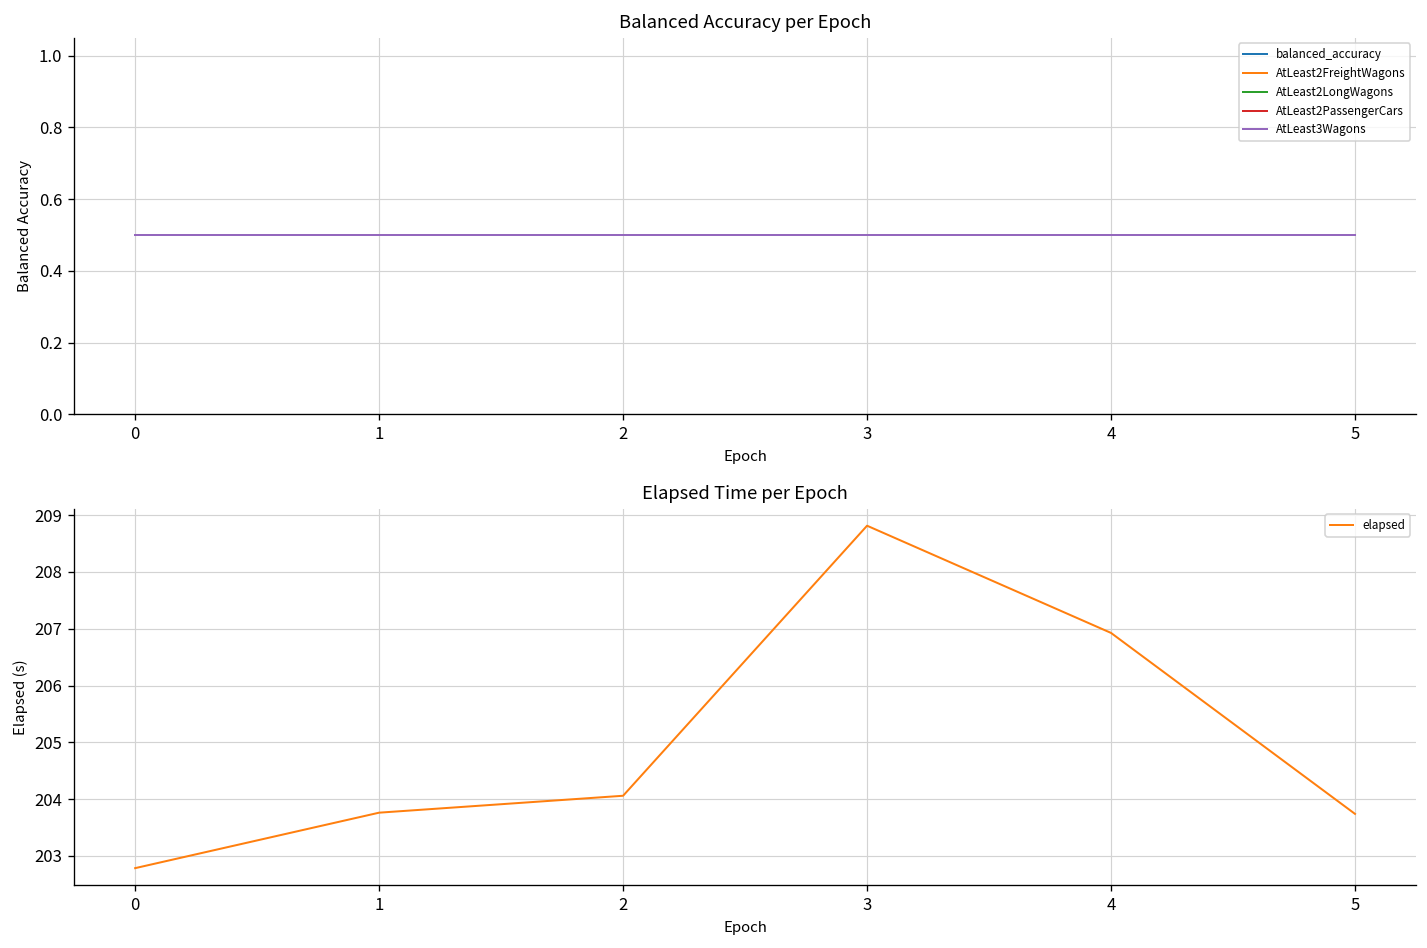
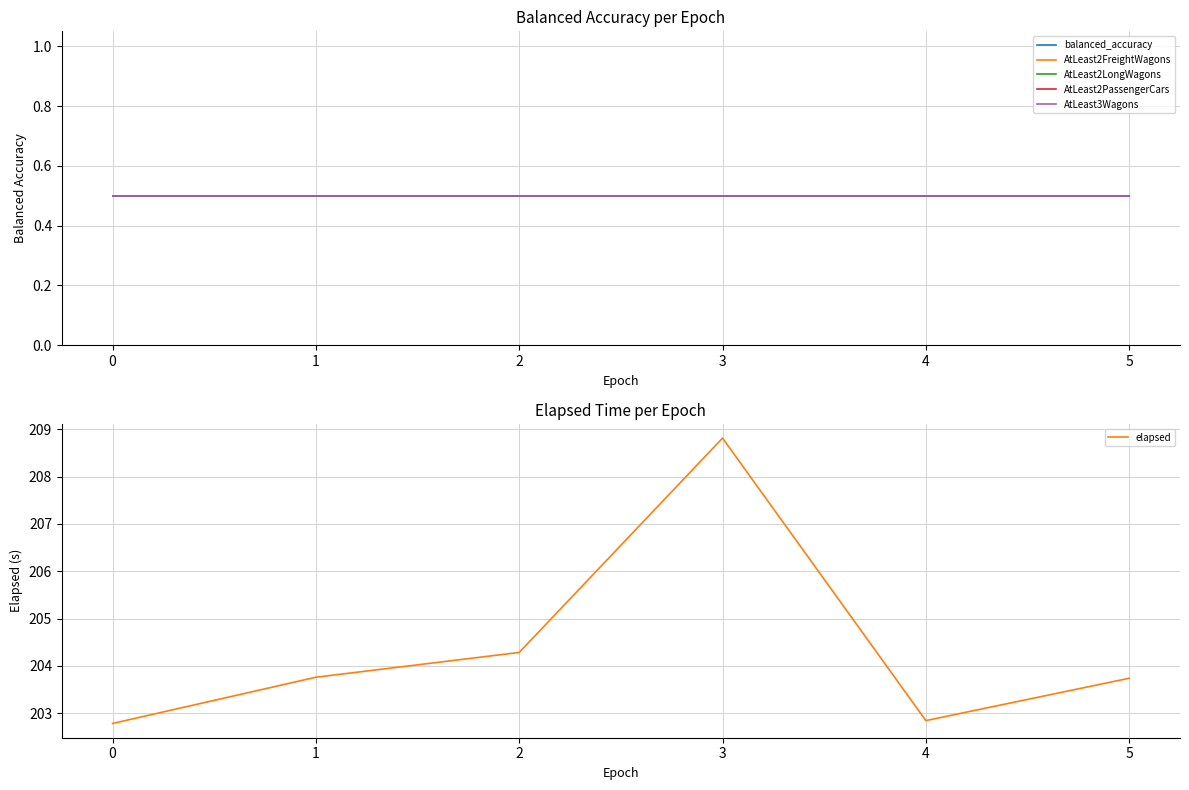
Elapsed Time per Epoch, 2: 204.1 -> 204.3
Elapsed Time per Epoch, 4: 206.9 -> 202.8
